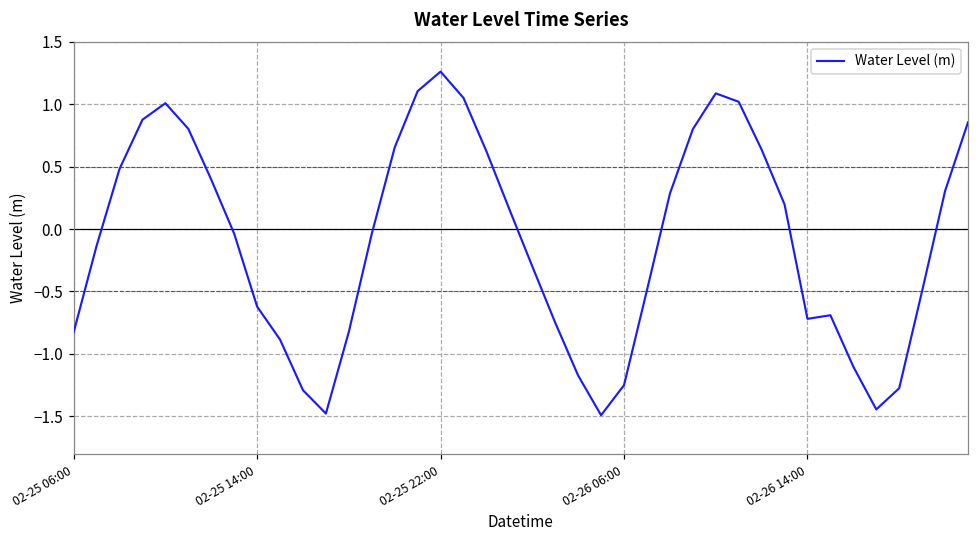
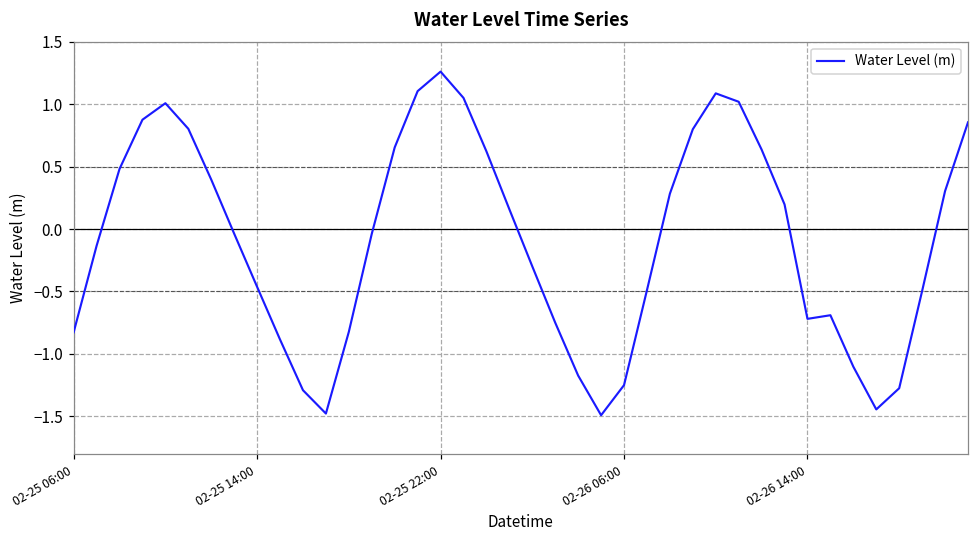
02-25 14:00: -0.62 -> -0.46
